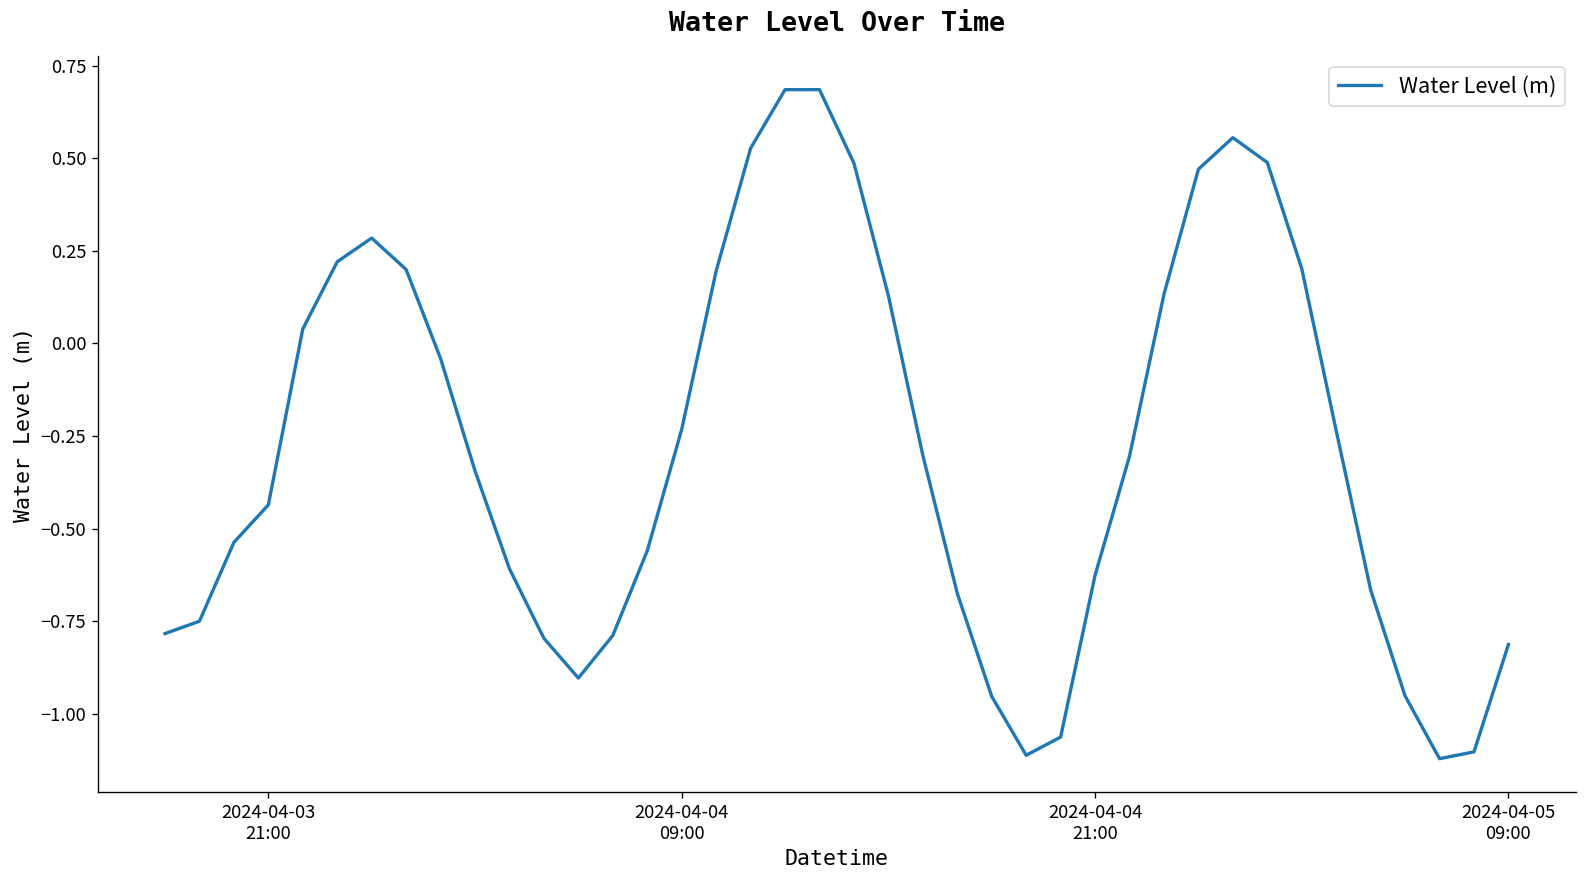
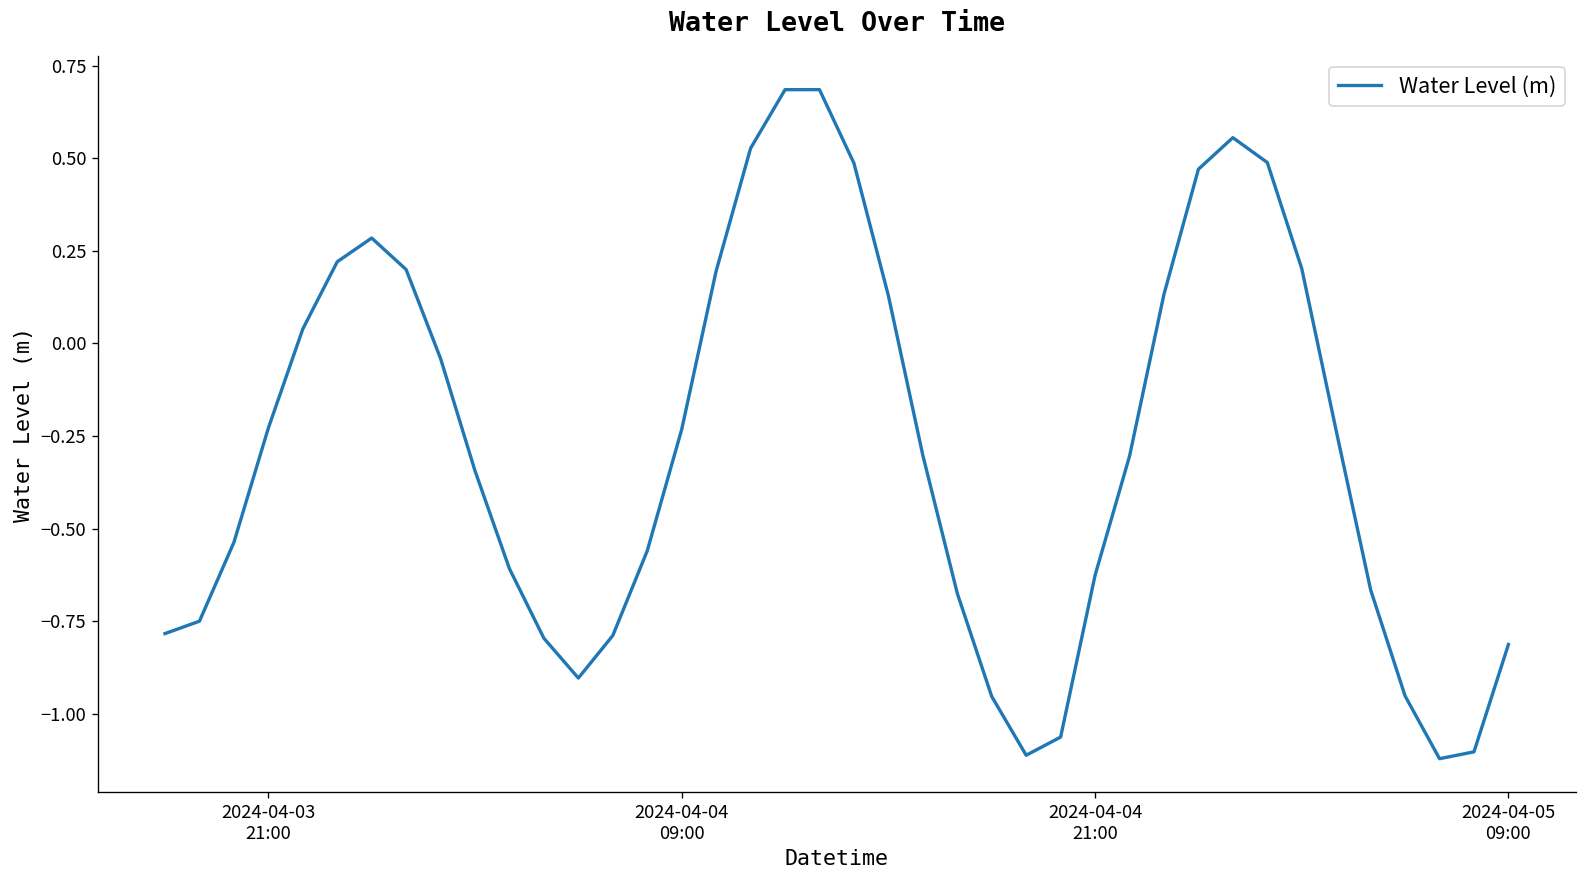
2024-04-03 21:00: -0.44 -> -0.23
